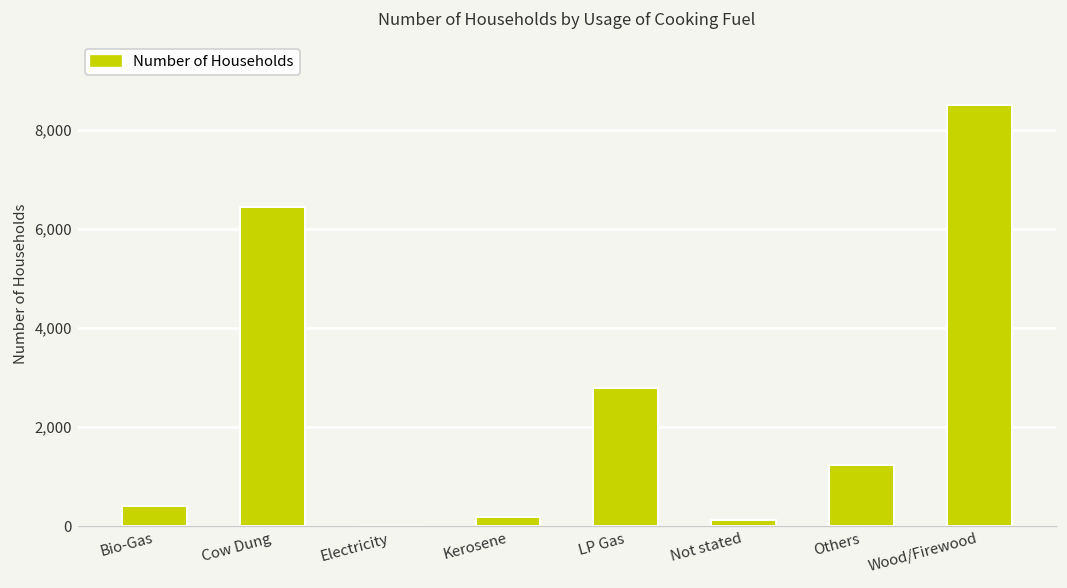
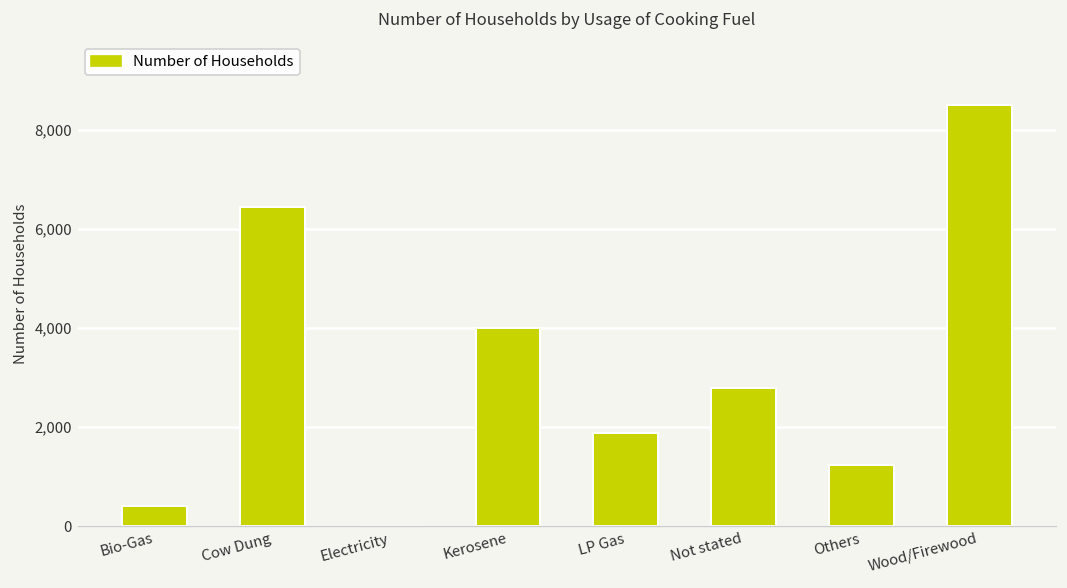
Kerosene: 200 -> 4,000
LP Gas: 2,800 -> 1,900
Not stated: 100 -> 2,800
